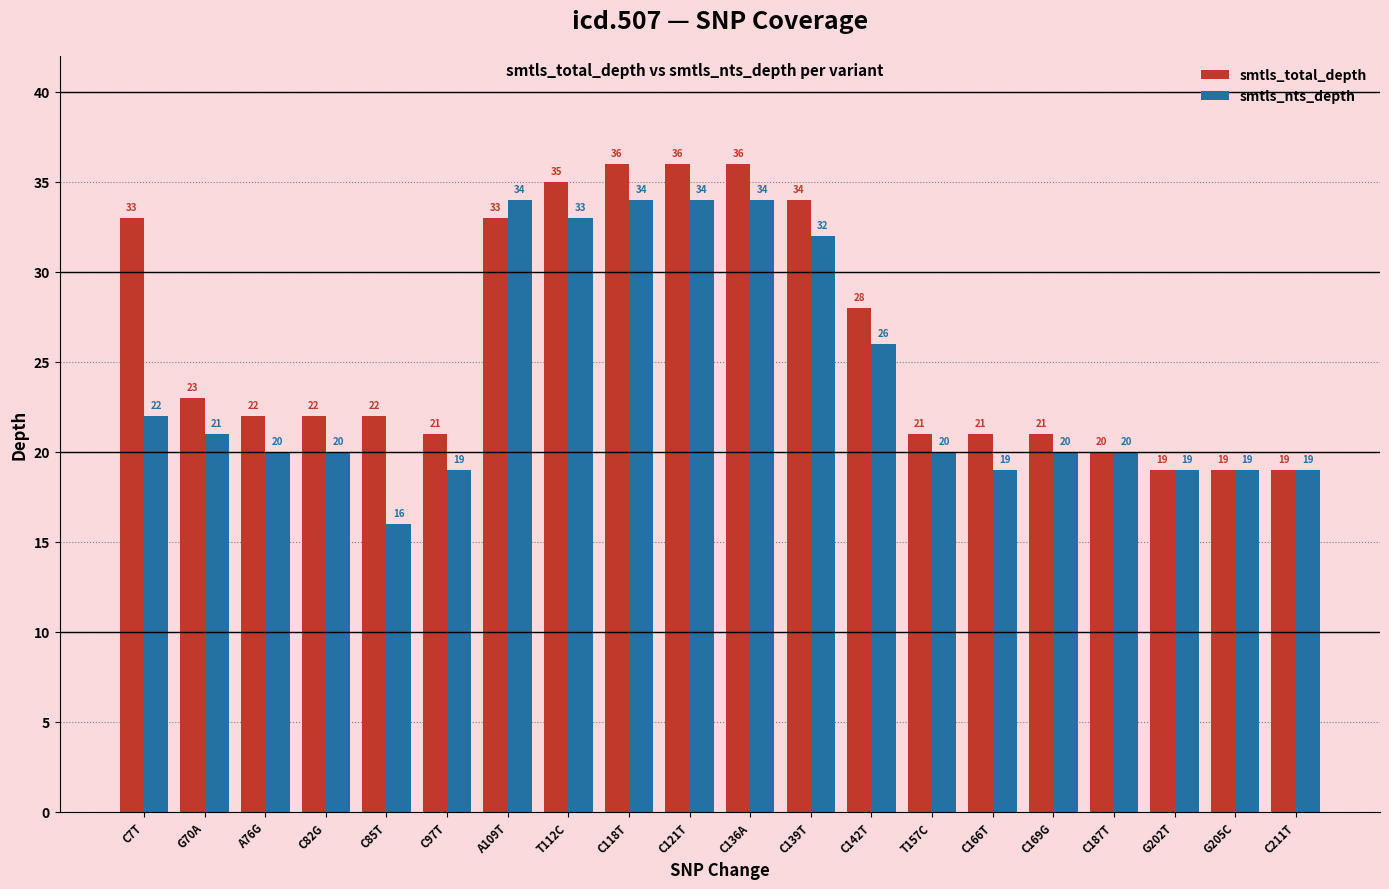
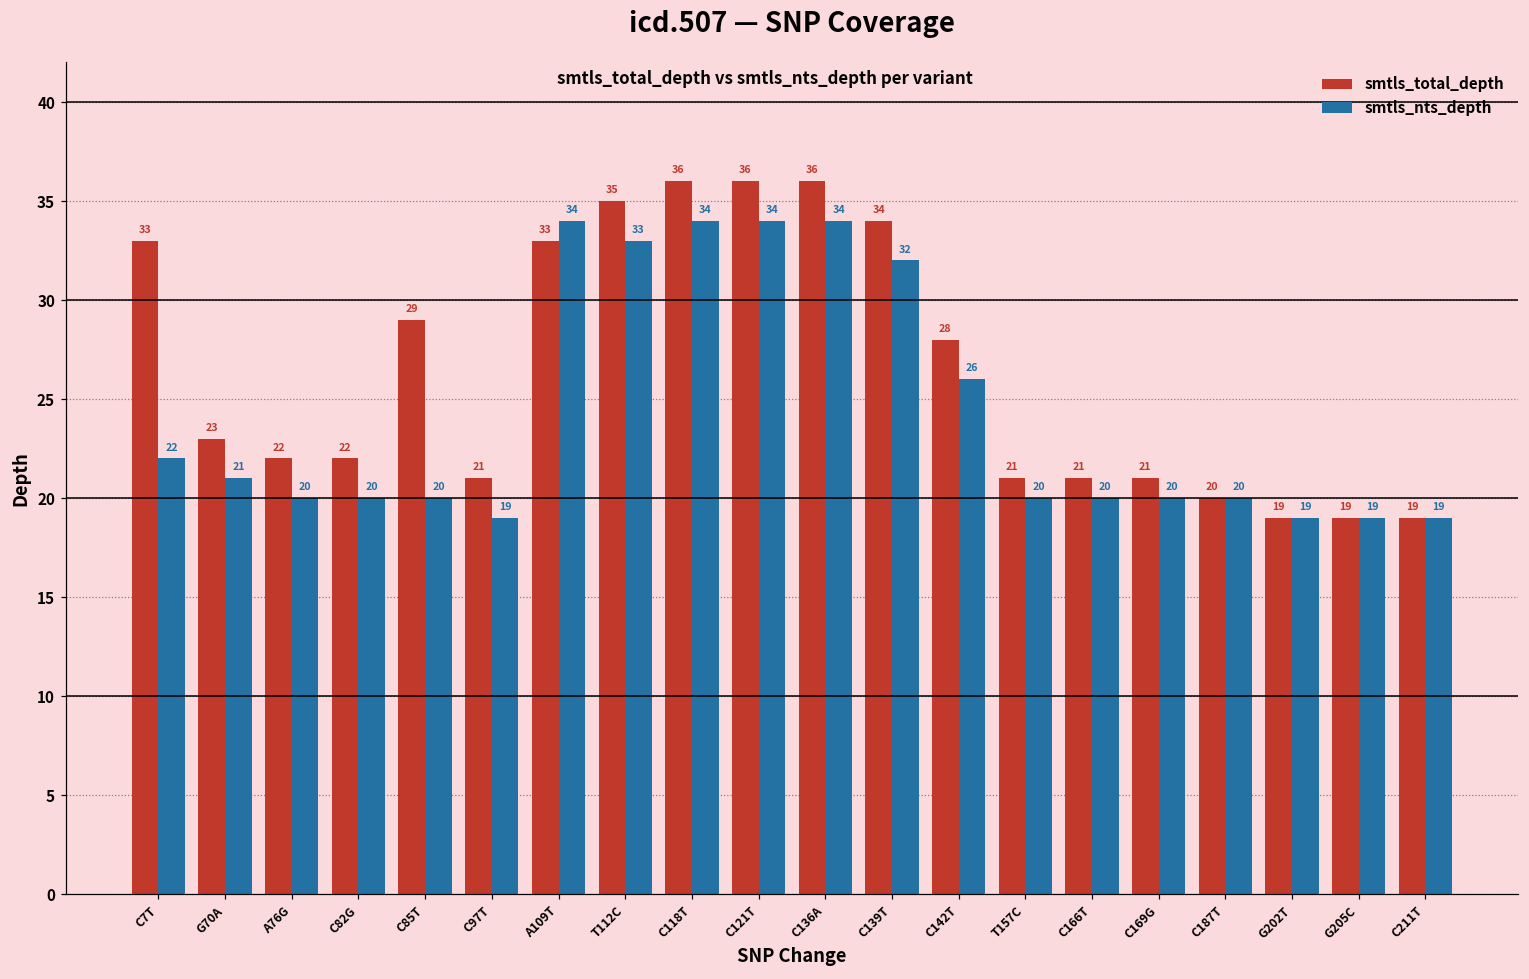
smtls_total_depth, C85T: 22 -> 29
smtls_nts_depth, C85T: 16 -> 20
smtls_nts_depth, C166T: 19 -> 20
